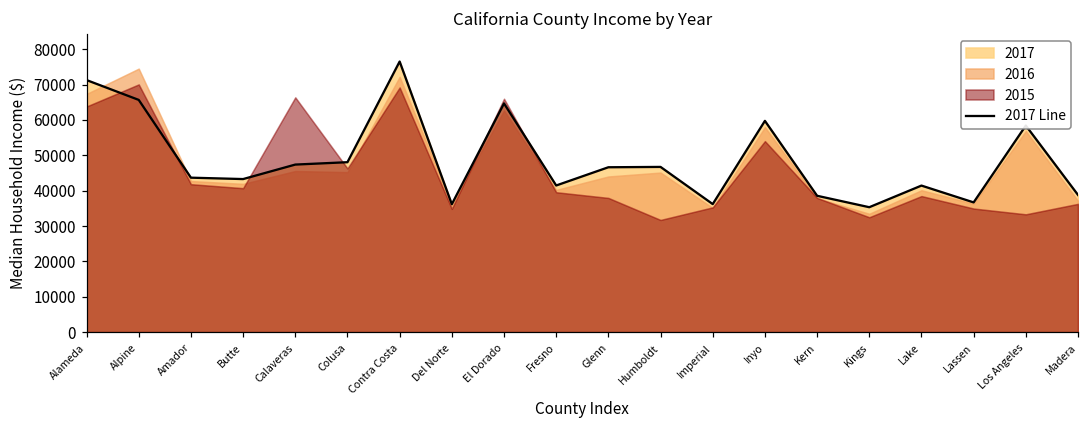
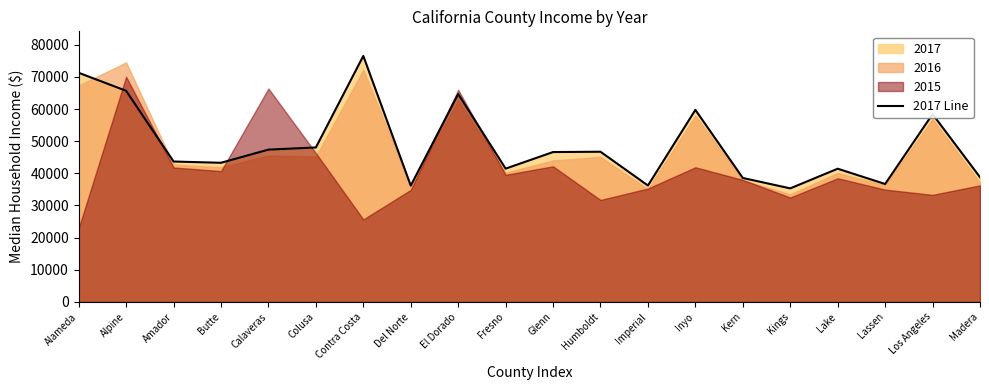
2015, Alameda: 64000 -> 23000
2015, Contra Costa: 69000 -> 26000
2015, Glenn: 38000 -> 42000
2015, Inyo: 54000 -> 42000
